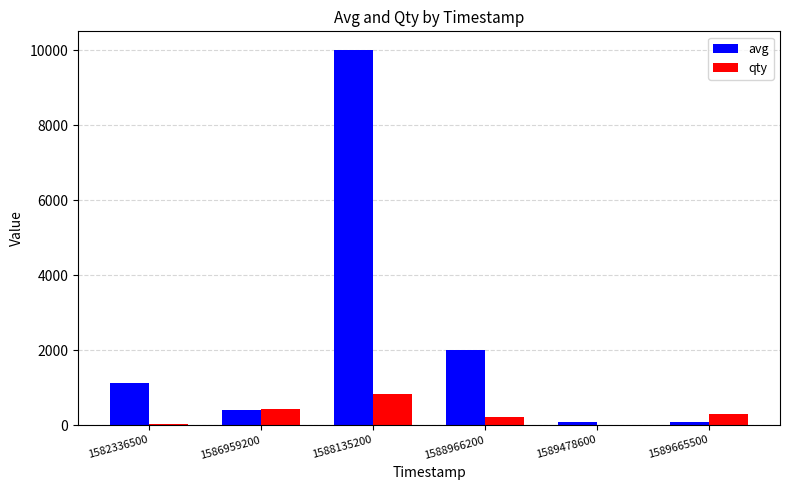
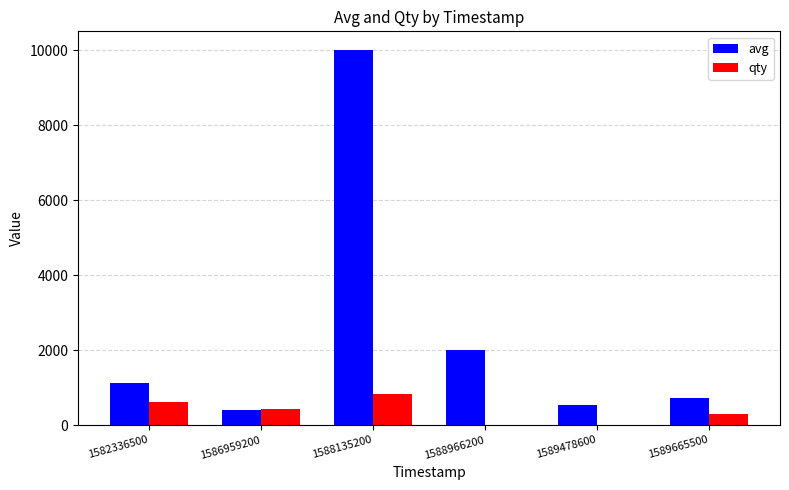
qty, 1582336500: 0 -> 600
qty, 1588966200: 200 -> 0
avg, 1589478600: 100 -> 500
avg, 1589665500: 100 -> 700
